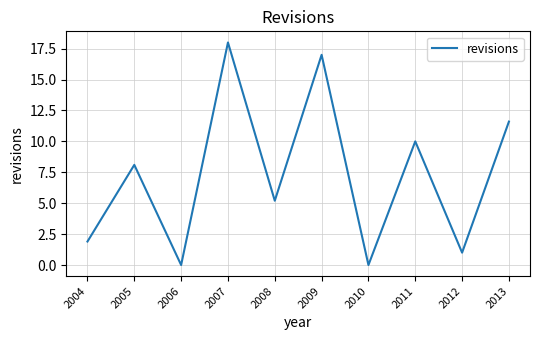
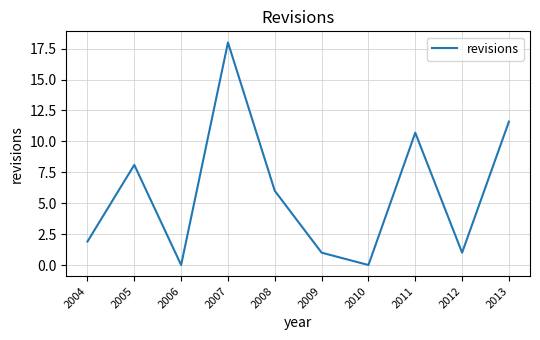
2008: 5.2 -> 6.0
2009: 17 -> 1
2011: 10.0 -> 10.7
